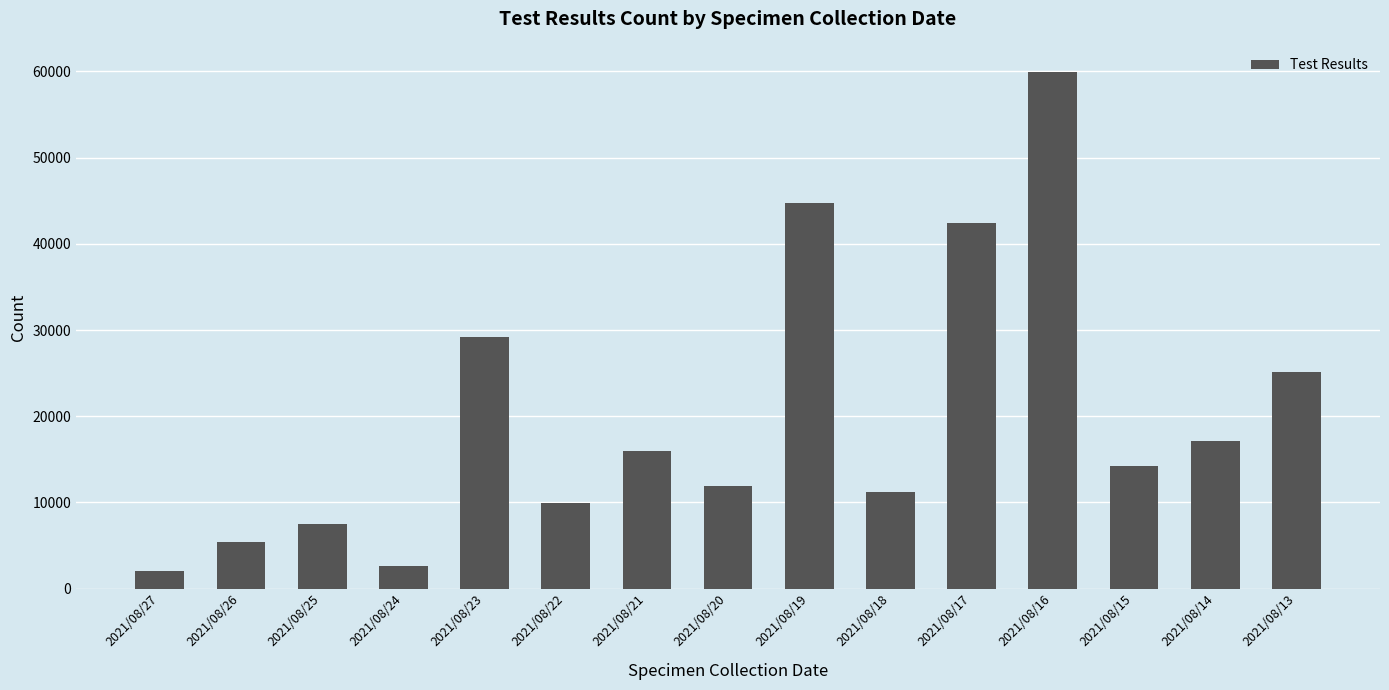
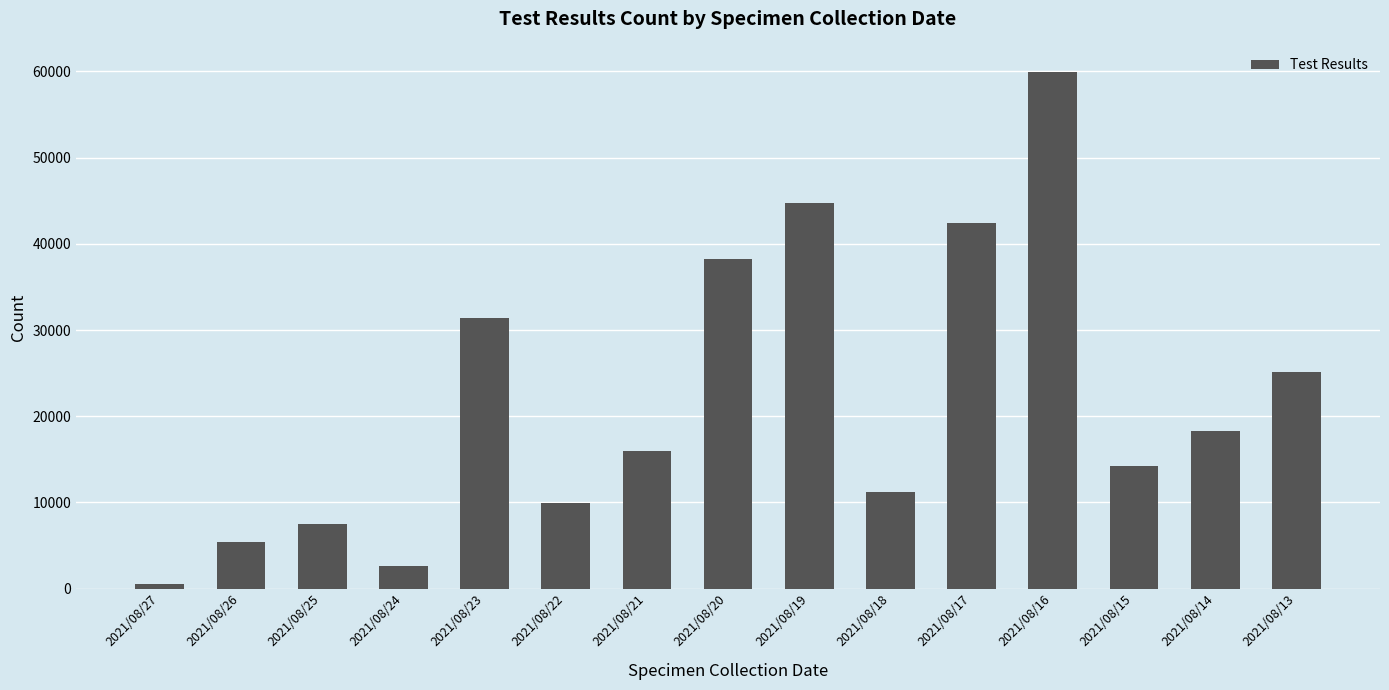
2021/08/27: 2000 -> 1000
2021/08/23: 29000 -> 31000
2021/08/20: 12000 -> 38000
2021/08/14: 17000 -> 18000
